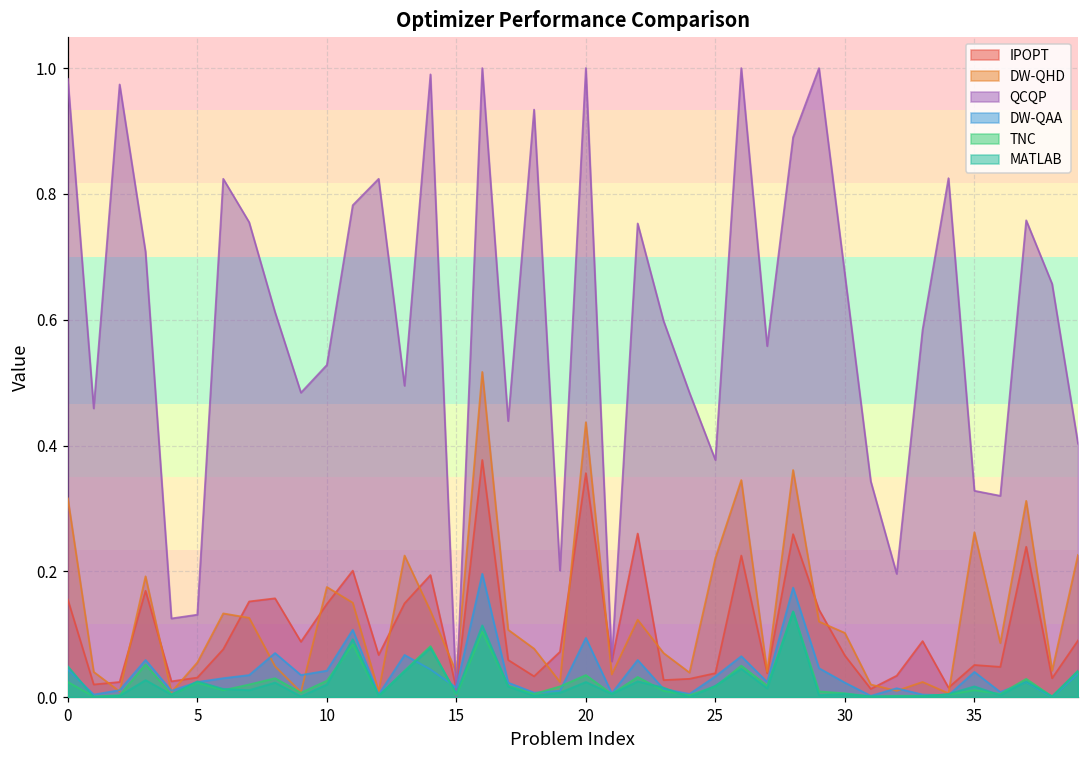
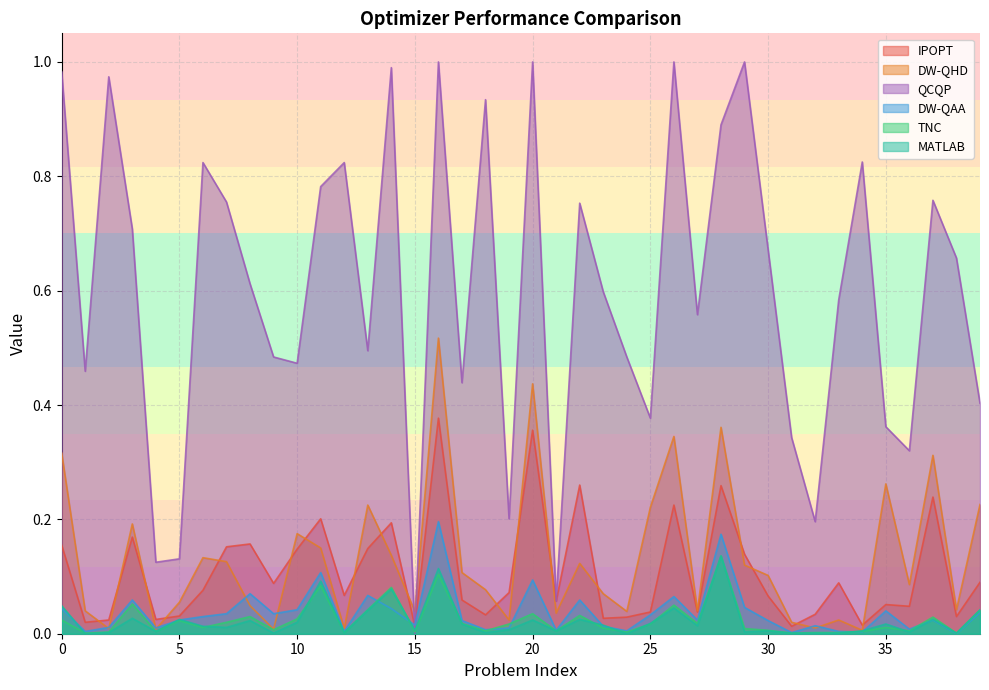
QCQP, 10: 0.53 -> 0.47
QCQP, 35: 0.33 -> 0.36
